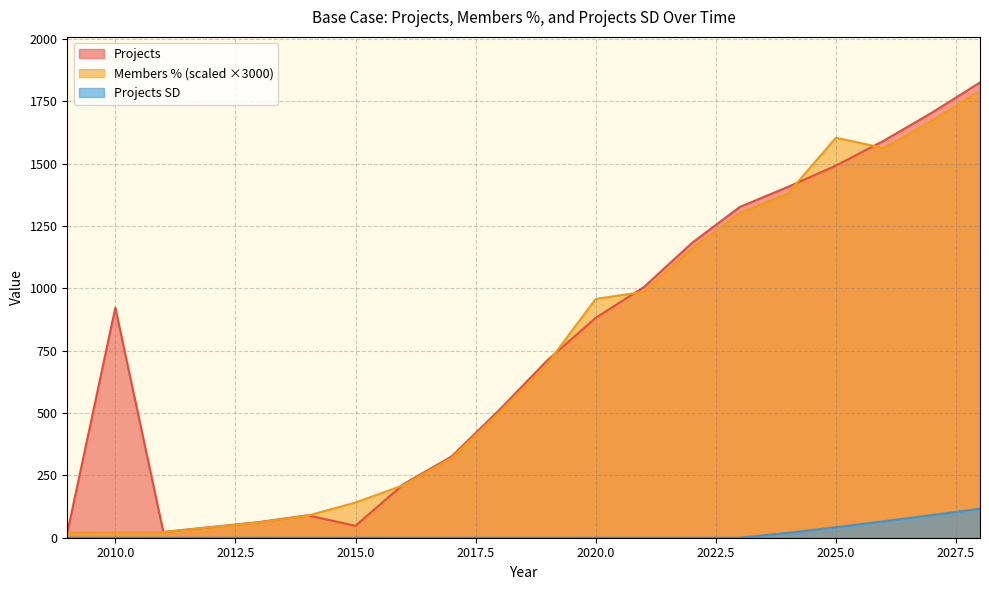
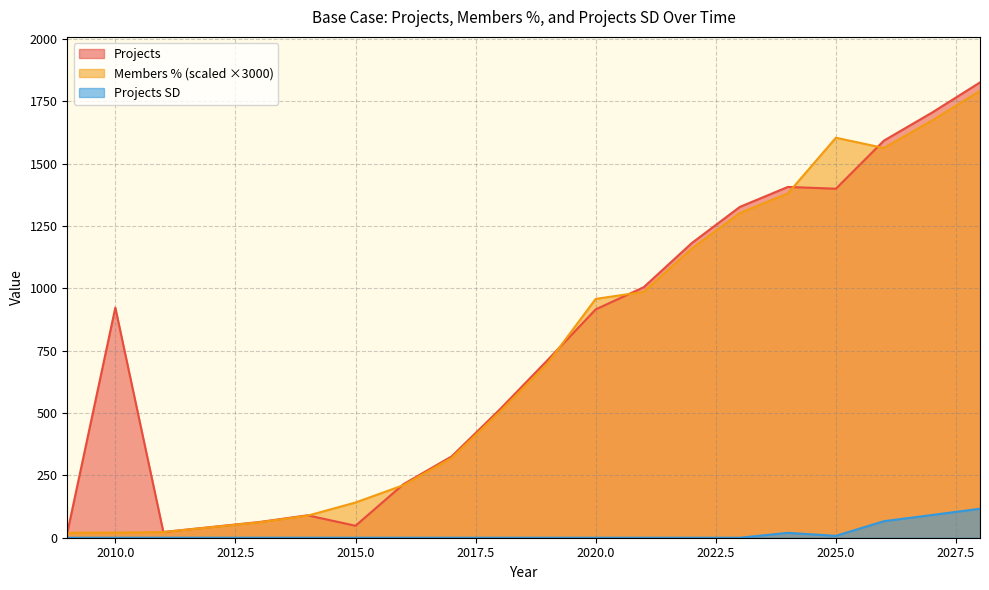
Projects, 2020.0: 880 -> 920
Projects, 2025.0: 1490 -> 1400
Projects SD, 2025.0: 40 -> 10
